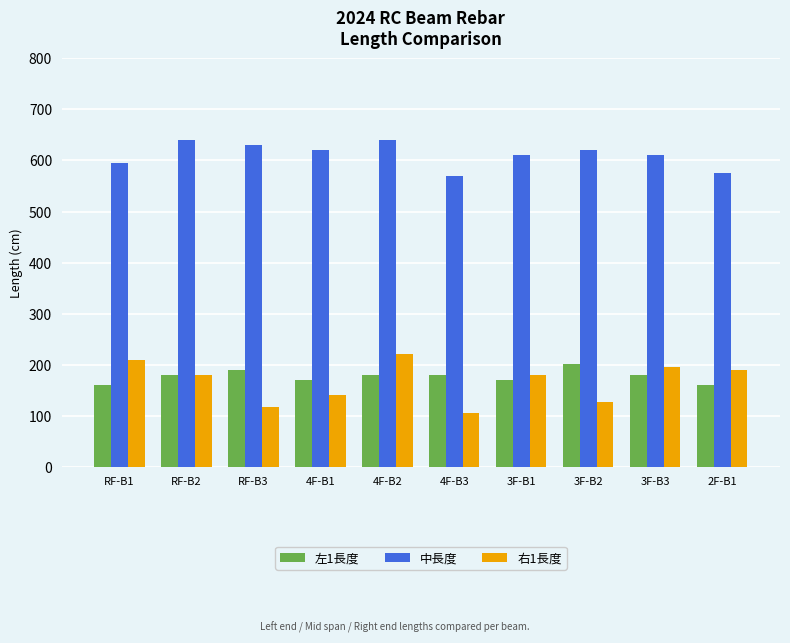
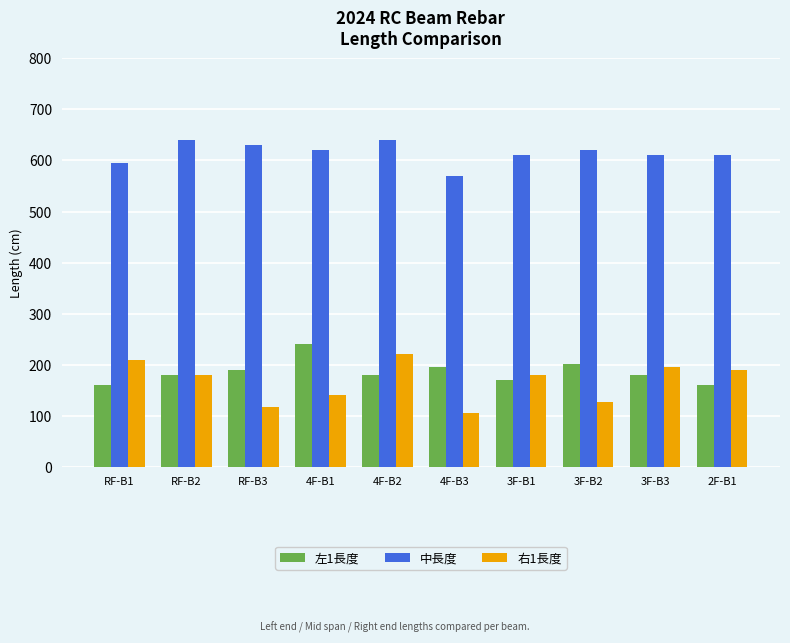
左1長度, 4F-B1: 170 -> 240
左1長度, 4F-B3: 180 -> 200
中長度, 2F-B1: 580 -> 610
